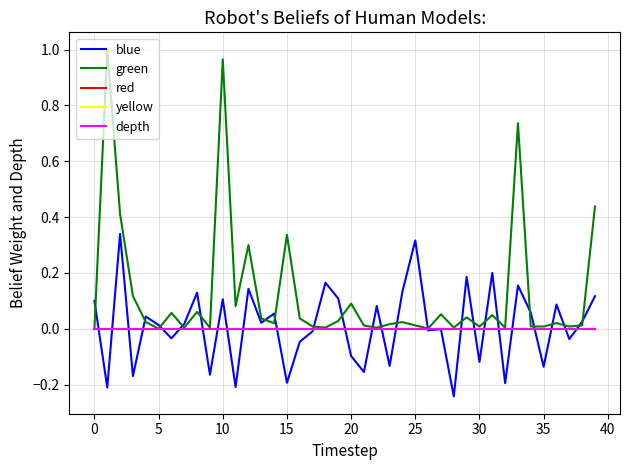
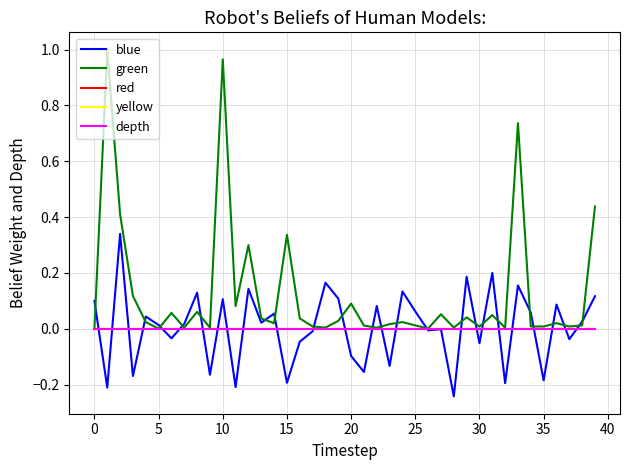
blue, 25: 0.32 -> 0.06
blue, 30: -0.12 -> -0.05
blue, 35: -0.14 -> -0.18
